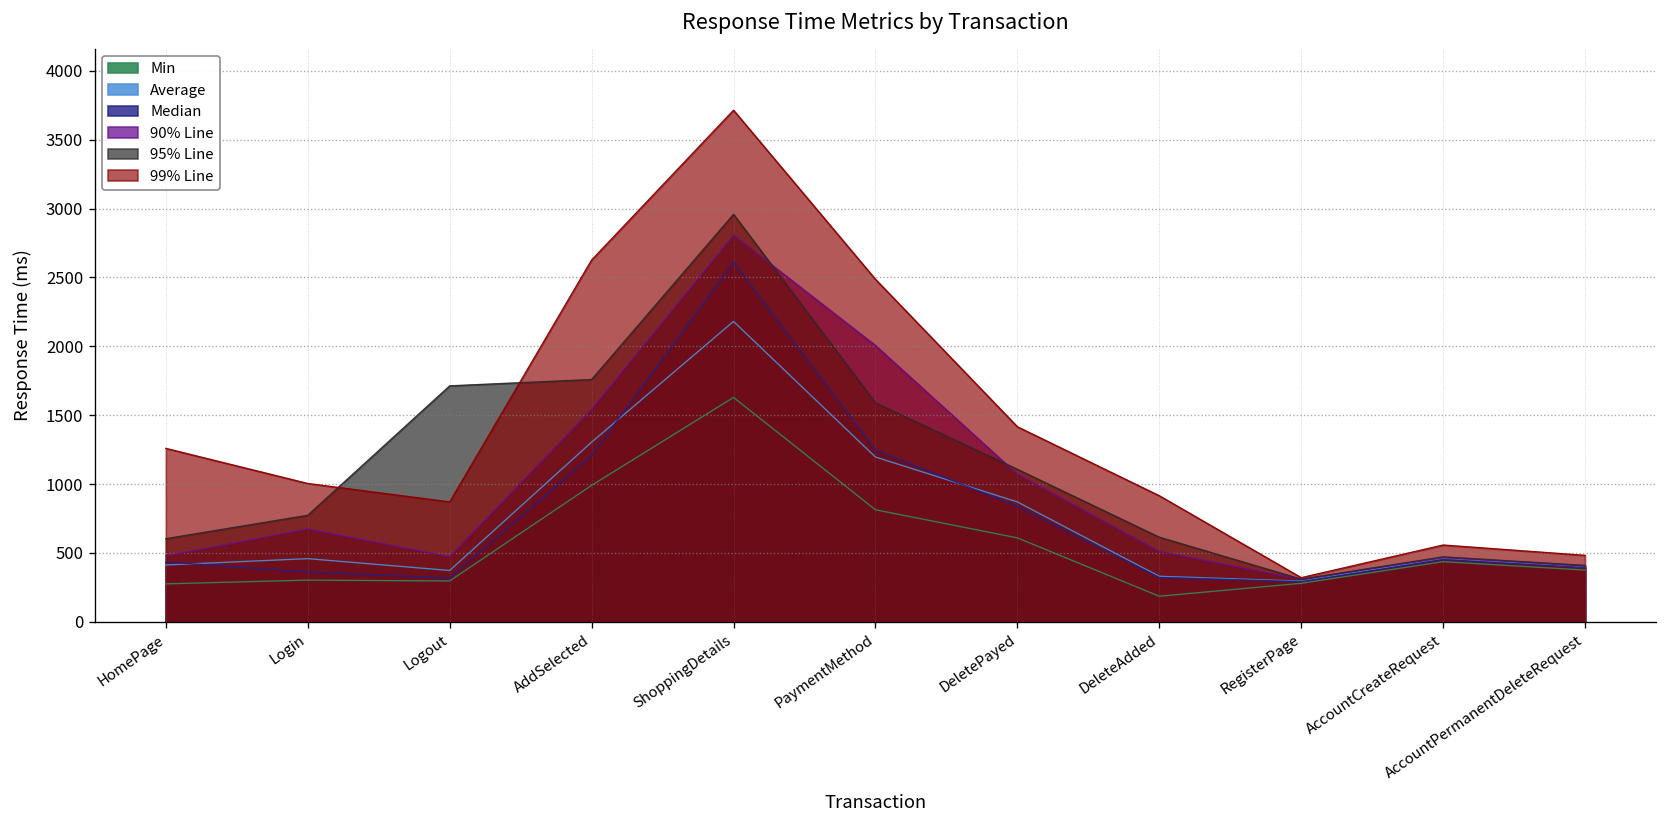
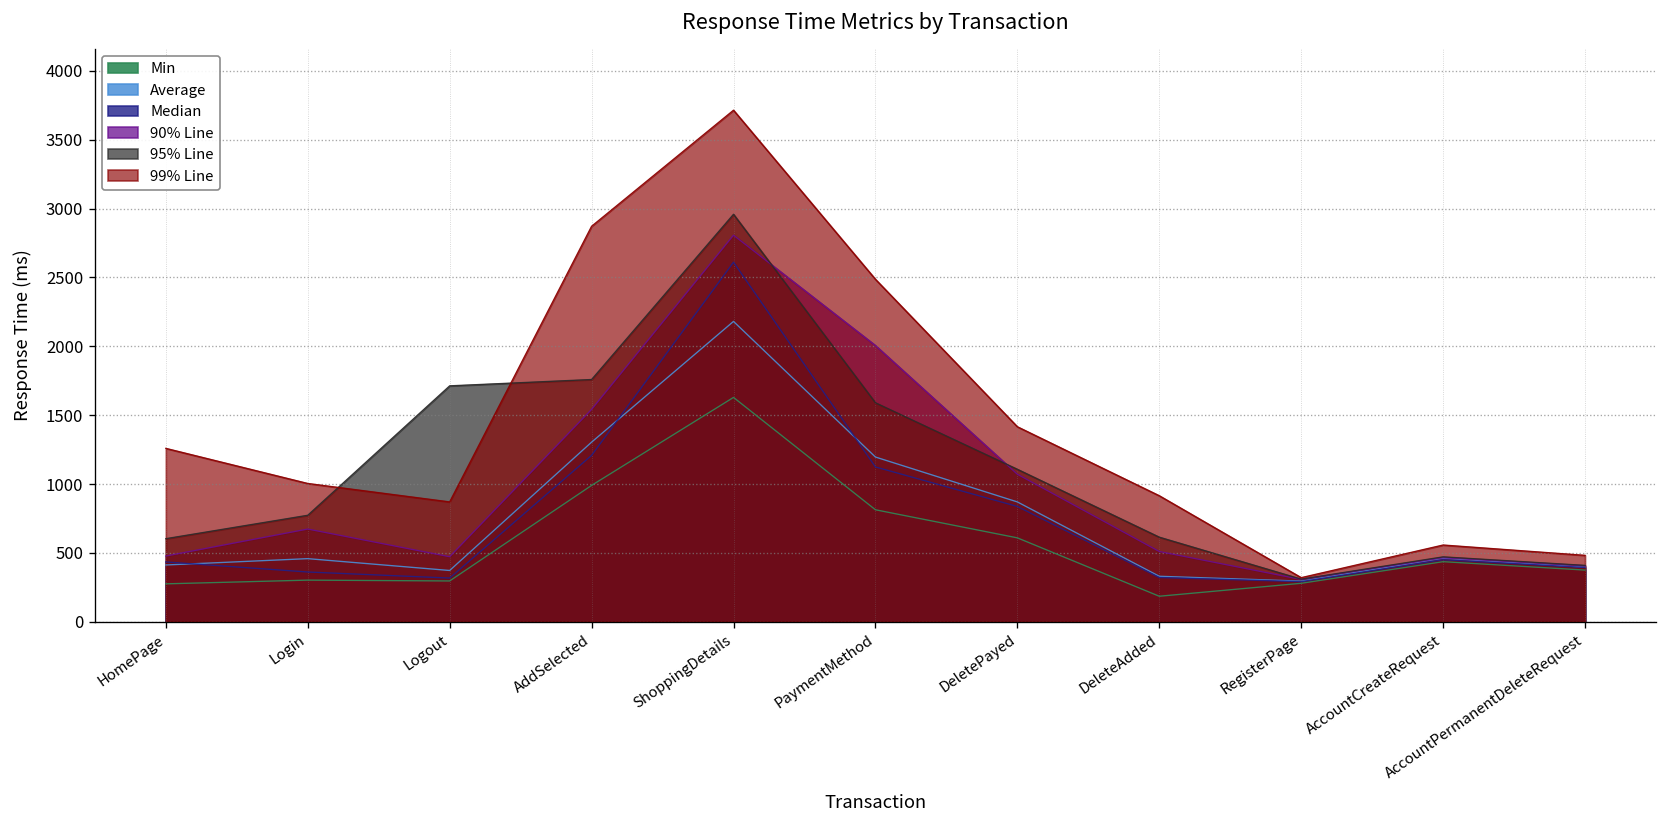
99% Line, AddSelected: 2630 -> 2870
Median, PaymentMethod: 1250 -> 1120
